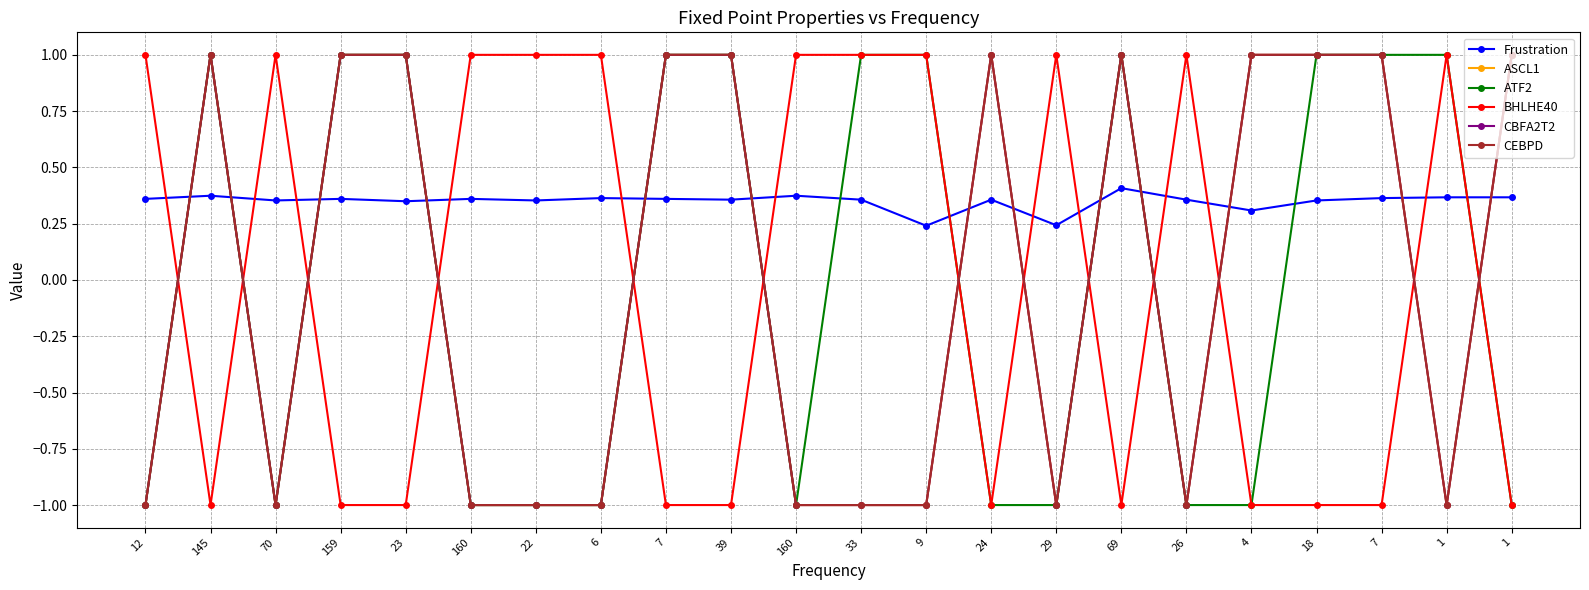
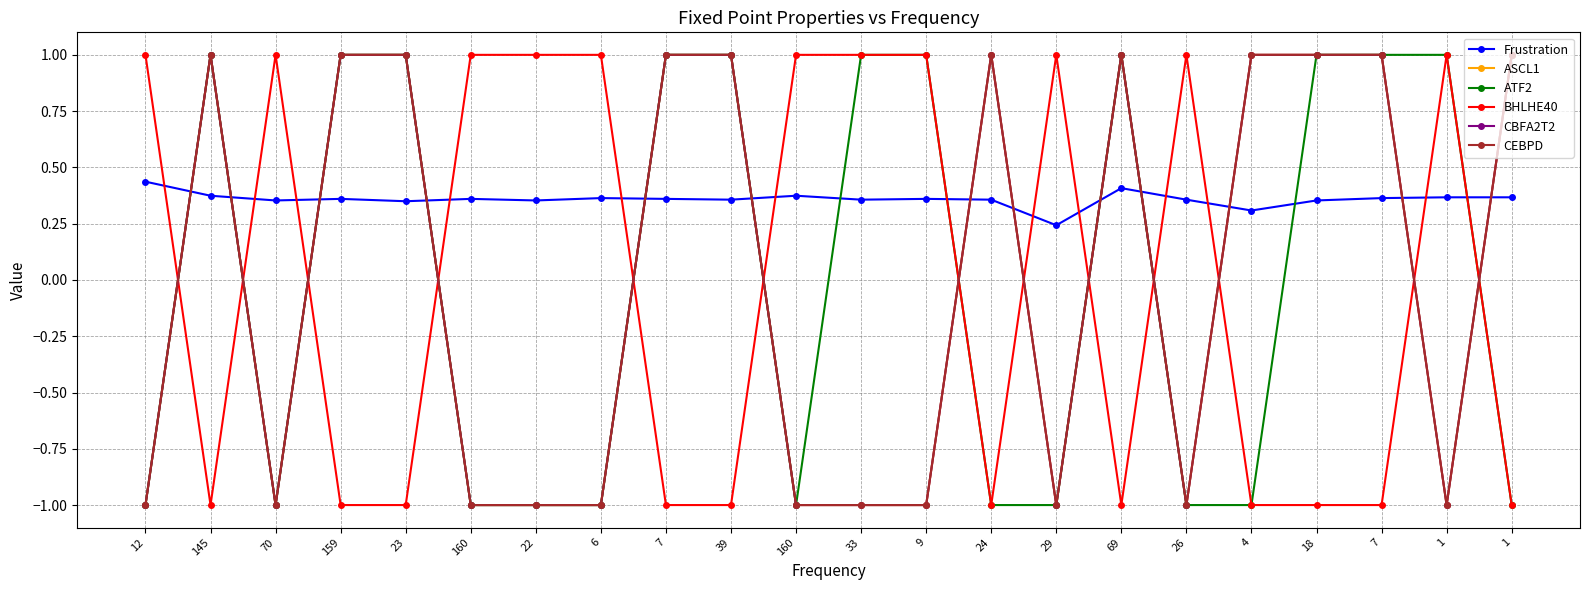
Frustration, 12: 0.36 -> 0.44
Frustration, 9: 0.24 -> 0.36
